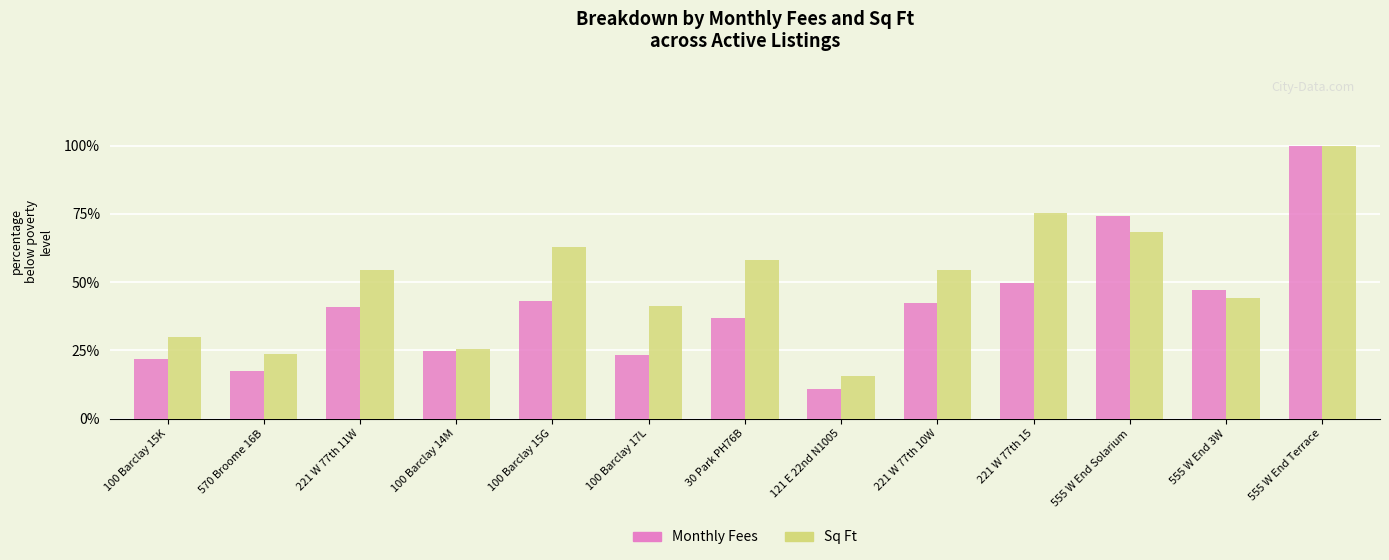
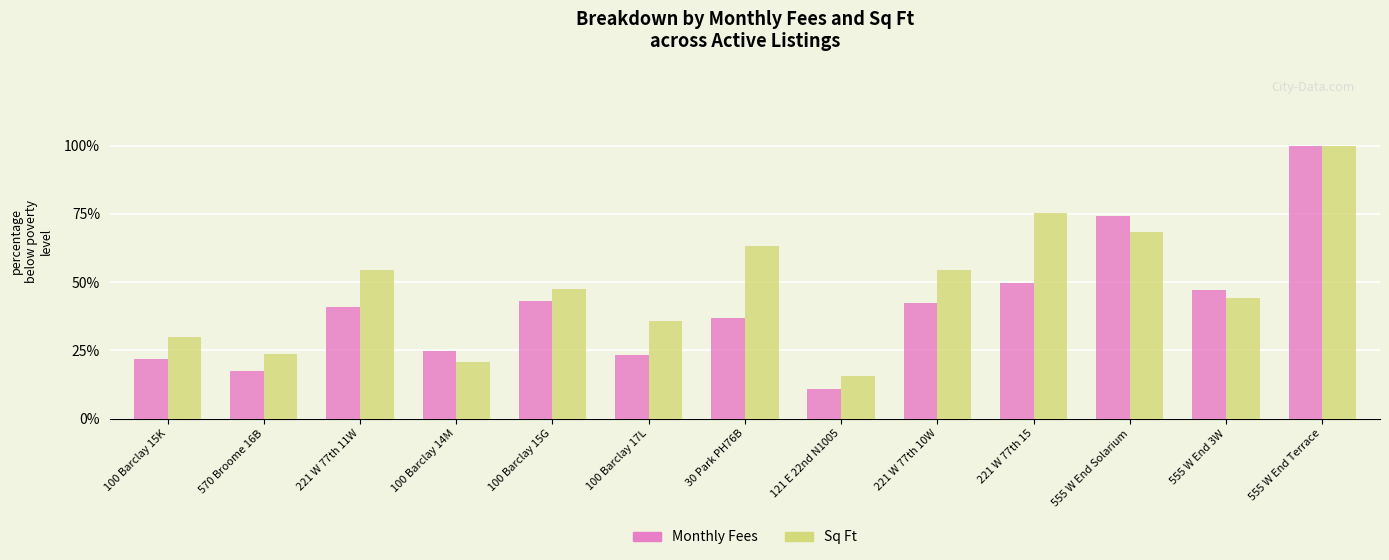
Sq Ft, 100 Barclay 14M: 25% -> 21%
Sq Ft, 100 Barclay 15G: 63% -> 47%
Sq Ft, 100 Barclay 17L: 41% -> 36%
Sq Ft, 30 Park PH76B: 58% -> 63%
